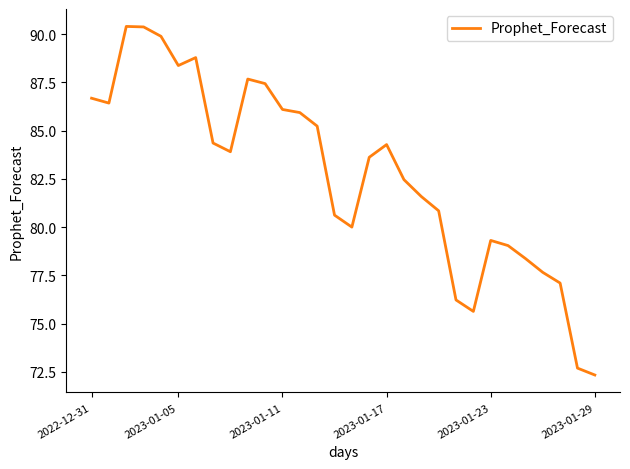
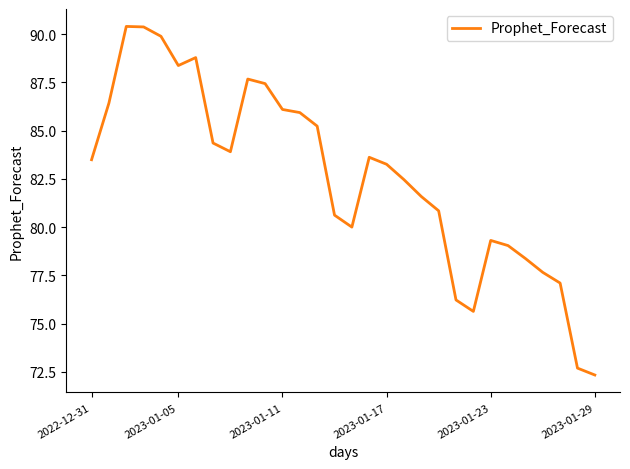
2022-12-31: 86.7 -> 83.5
2023-01-17: 84.3 -> 83.3
